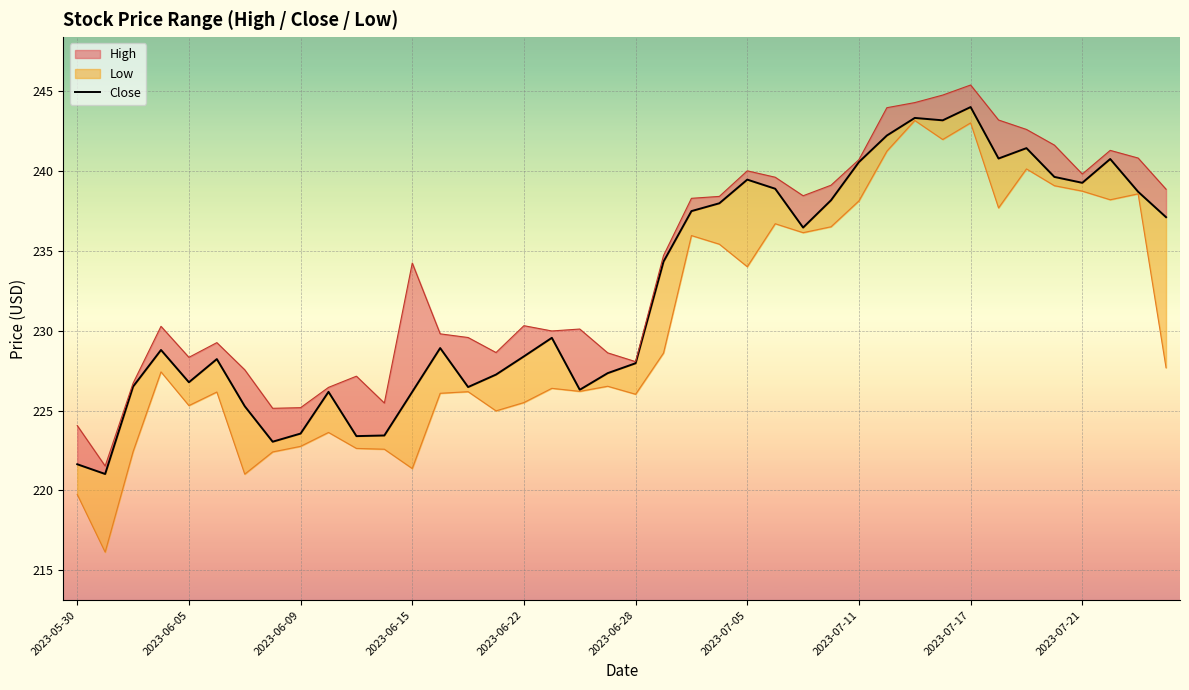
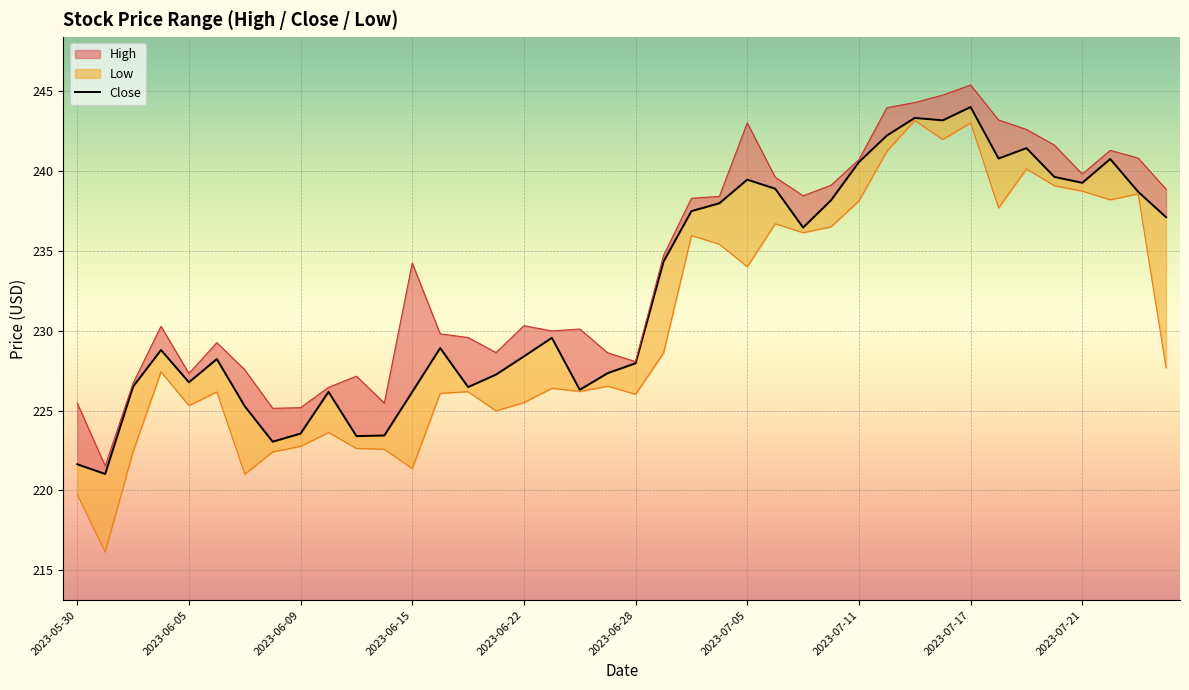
High, 2023-05-30: 224.1 -> 225.5
High, 2023-06-05: 228.3 -> 227.3
High, 2023-07-05: 240 -> 243
